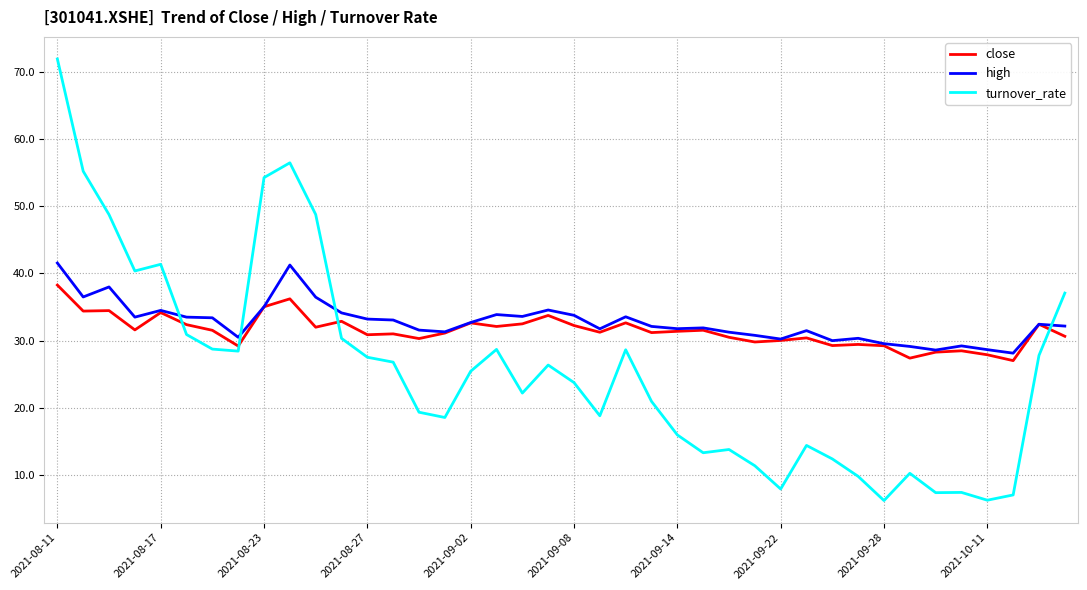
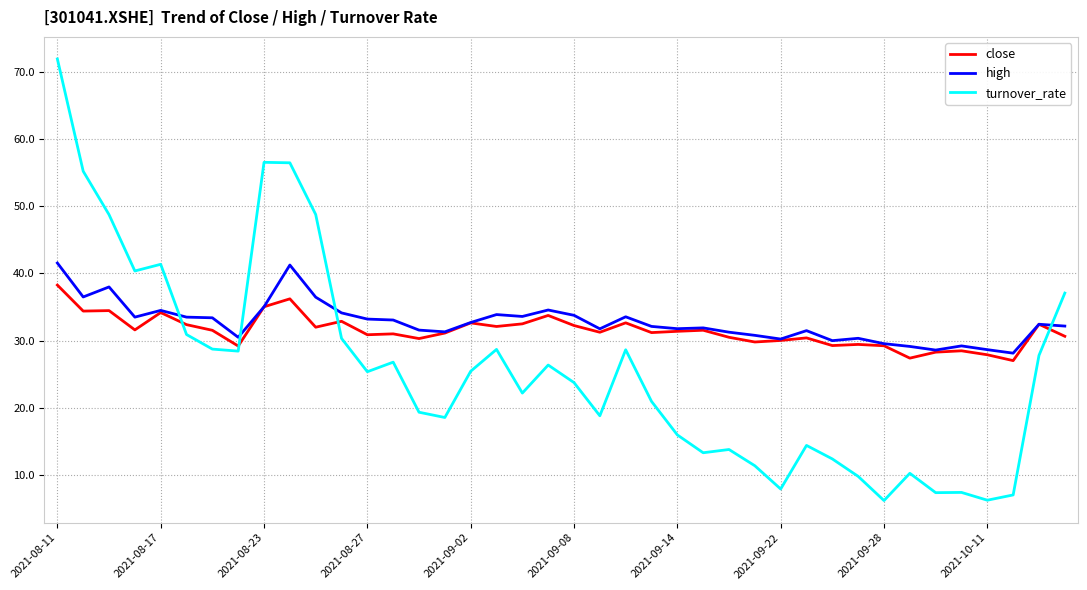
turnover_rate, 2021-08-23: 54 -> 57
turnover_rate, 2021-08-27: 28 -> 25
